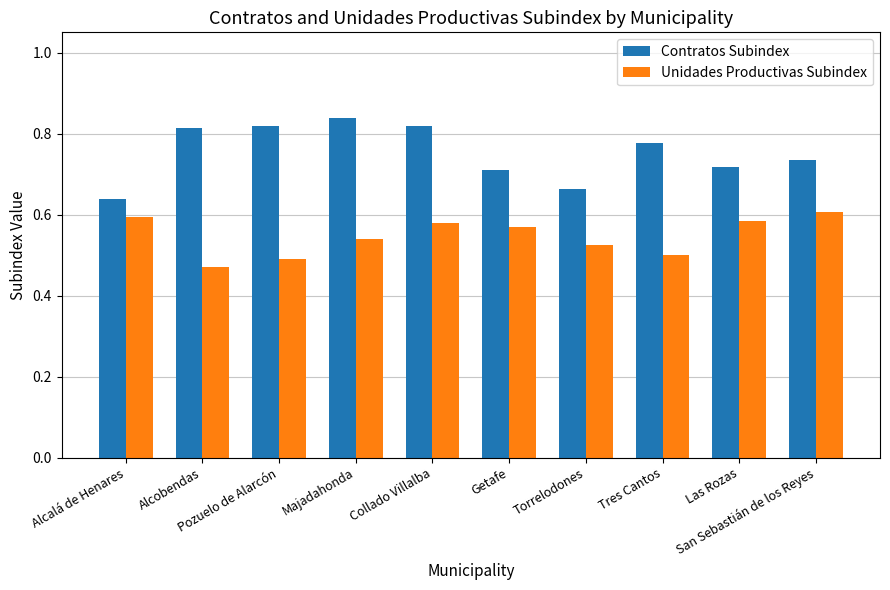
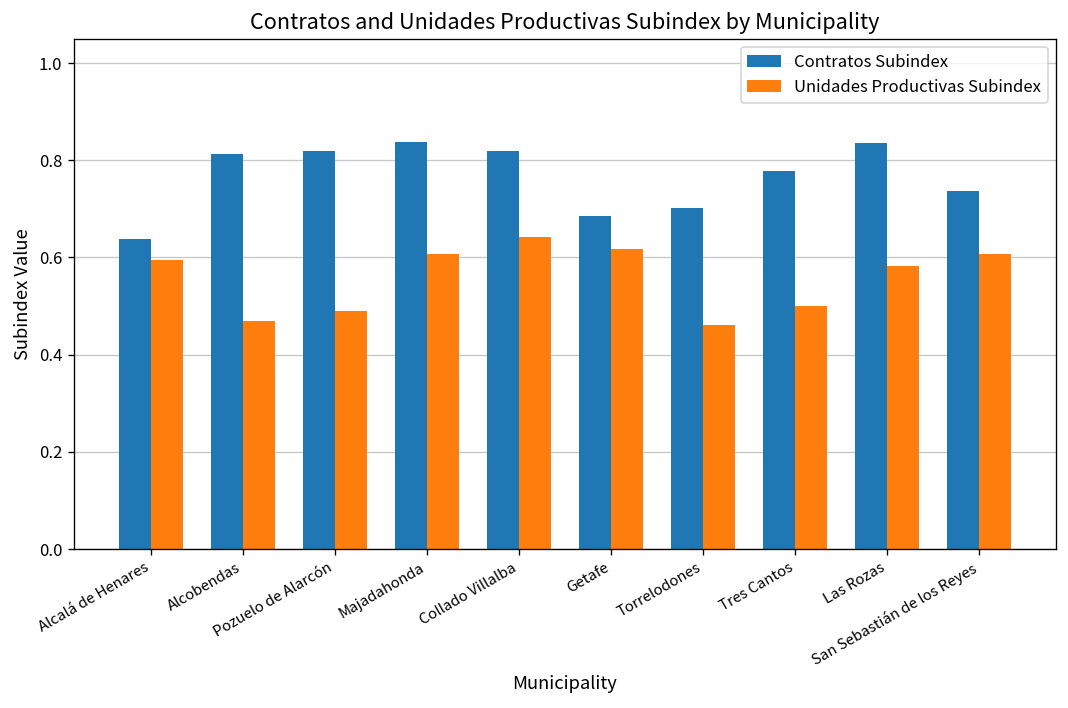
Unidades Productivas Subindex, Majadahonda: 0.54 -> 0.61
Unidades Productivas Subindex, Collado Villalba: 0.58 -> 0.64
Contratos Subindex, Getafe: 0.71 -> 0.68
Unidades Productivas Subindex, Getafe: 0.57 -> 0.62
Contratos Subindex, Torrelodones: 0.66 -> 0.70
Unidades Productivas Subindex, Torrelodones: 0.53 -> 0.46
Contratos Subindex, Las Rozas: 0.72 -> 0.84
